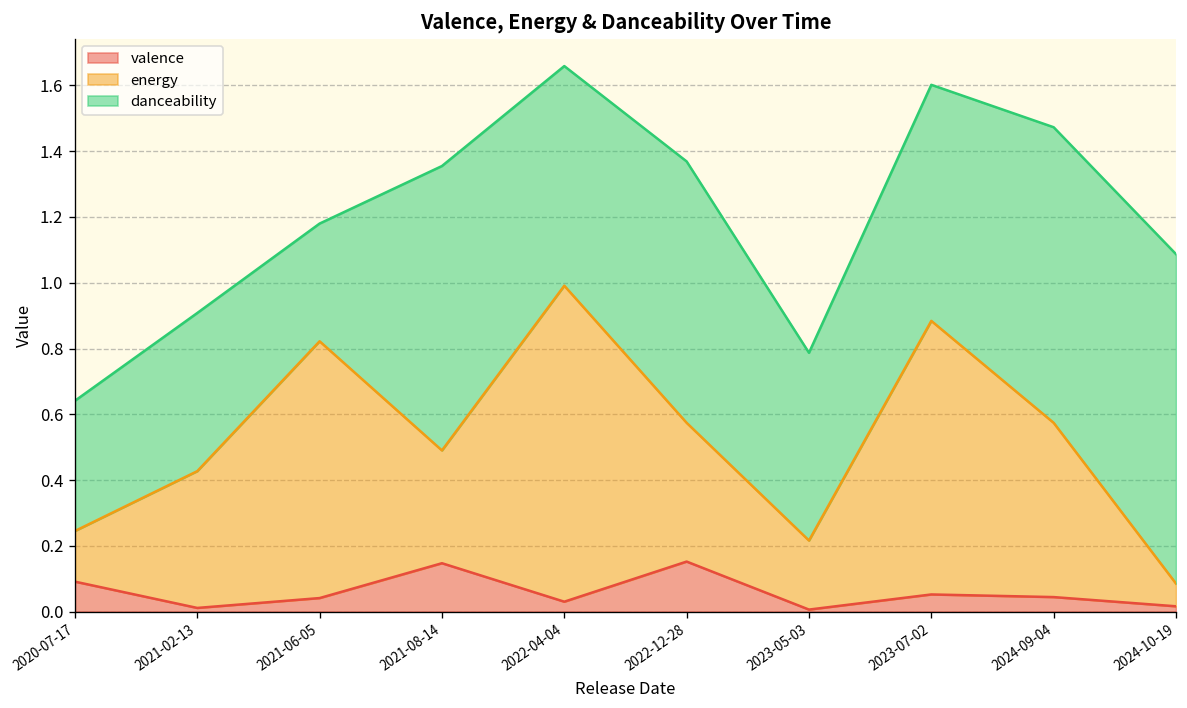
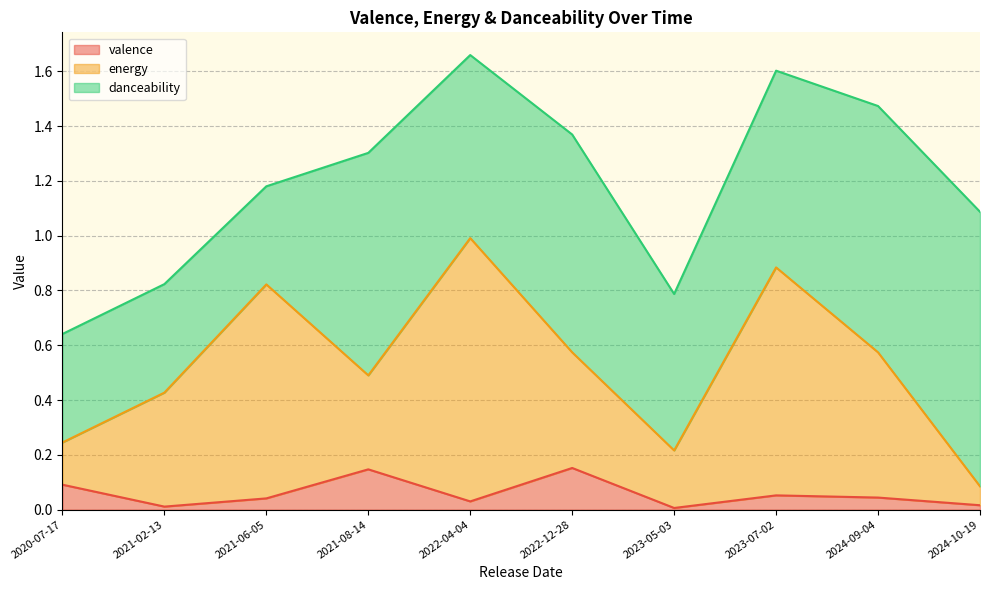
danceability, 2021-02-13: 0.48 -> 0.40
danceability, 2021-08-14: 0.87 -> 0.81
